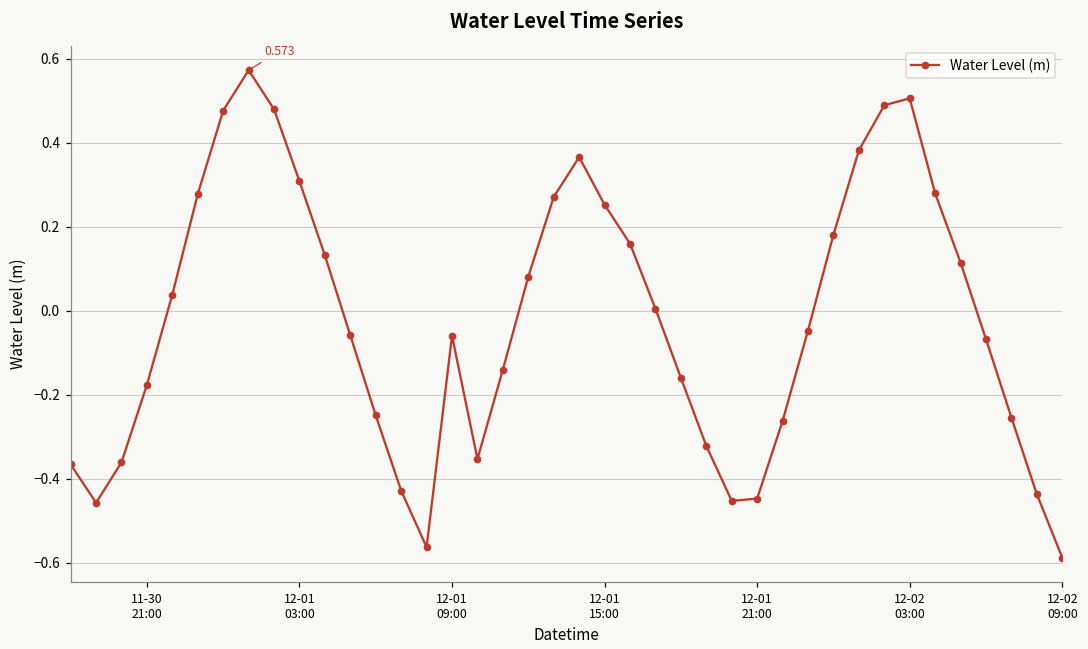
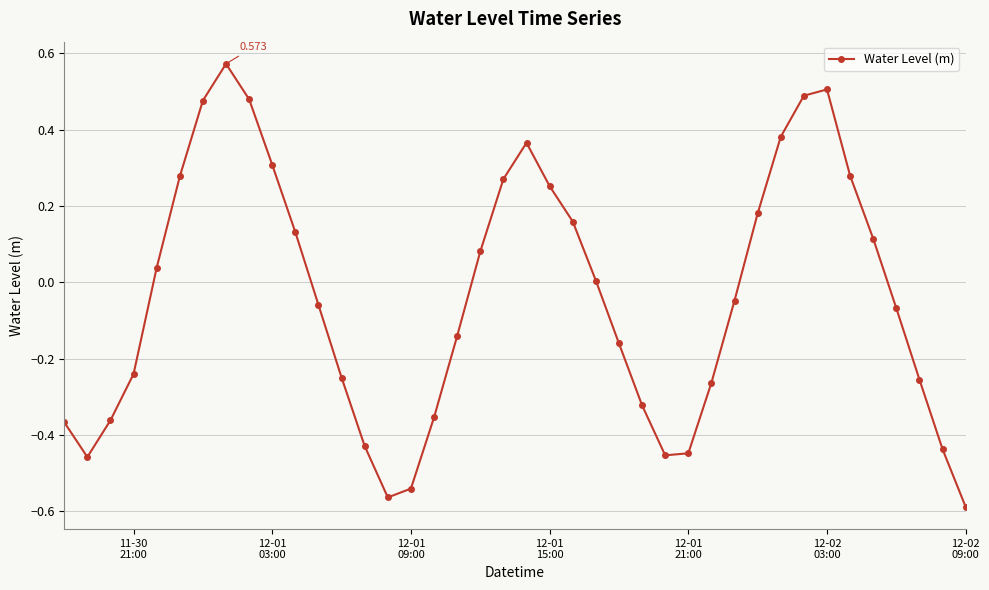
11-30 21:00: -0.18 -> -0.24
12-01 09:00: -0.06 -> -0.54
